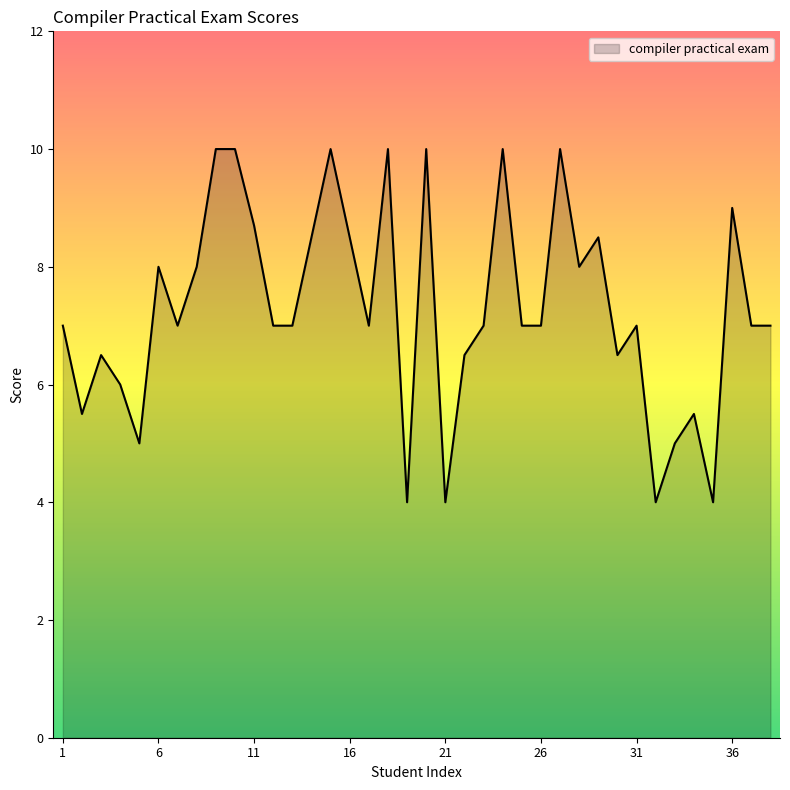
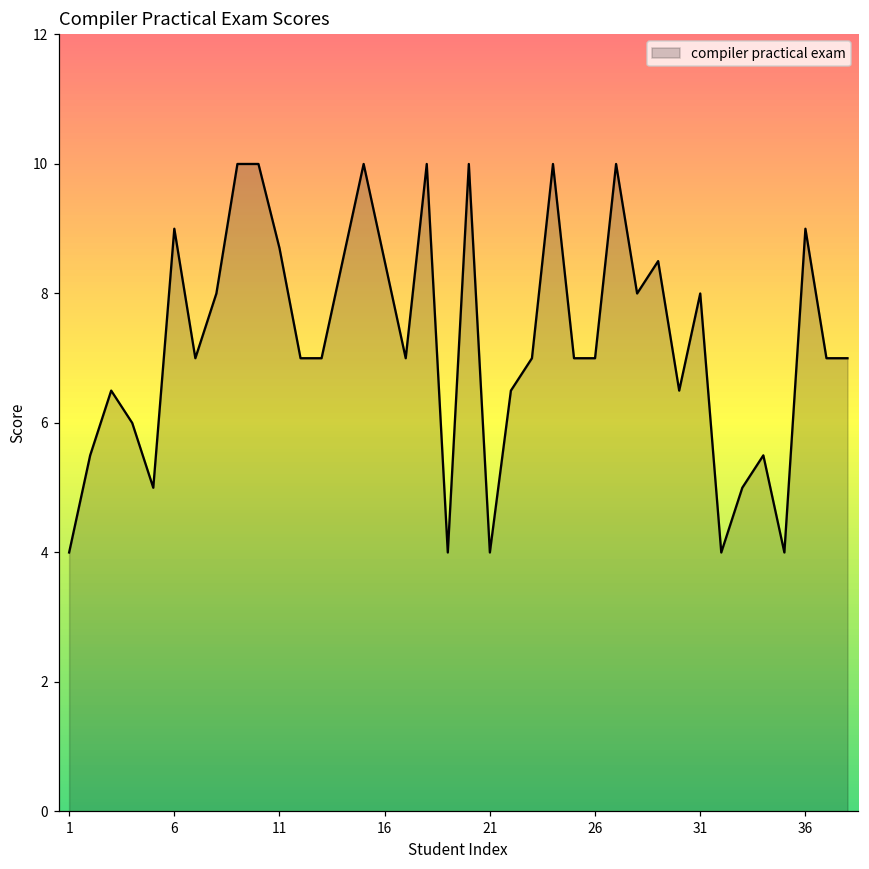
1: 7 -> 4
6: 8 -> 9
31: 7 -> 8
